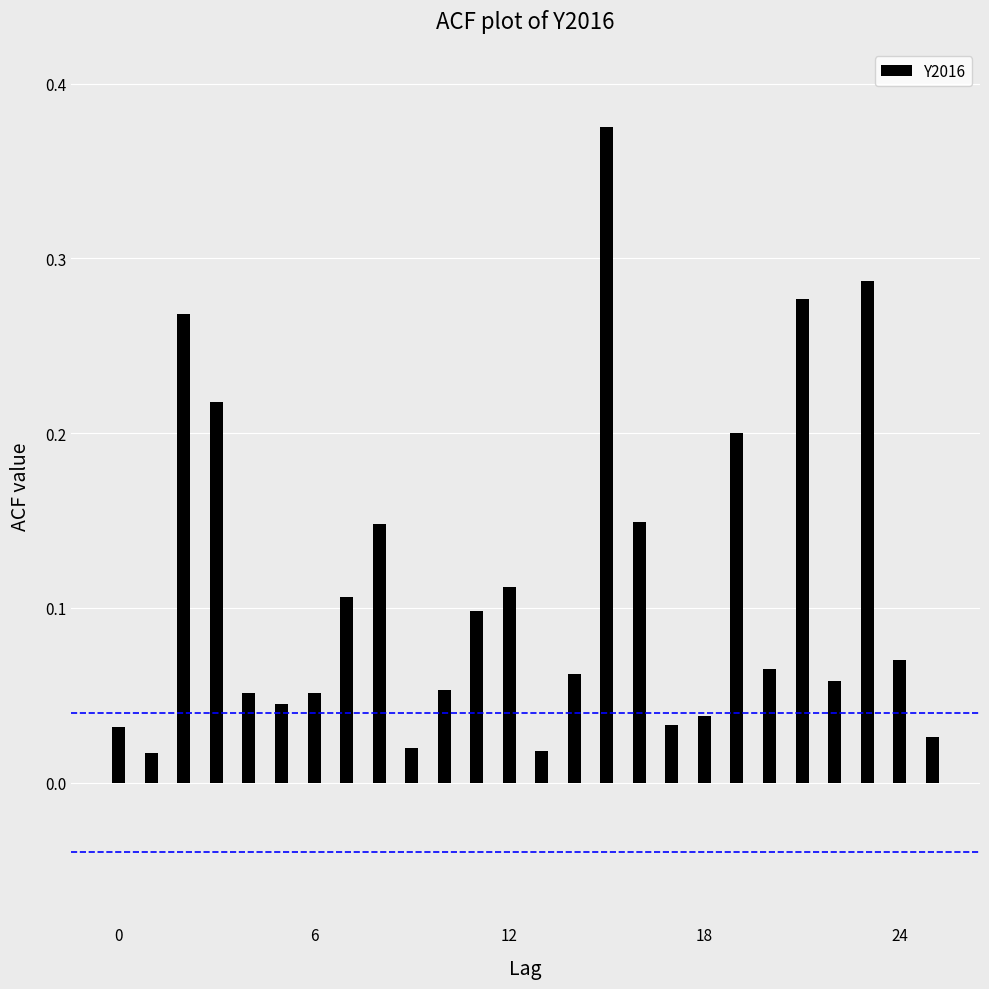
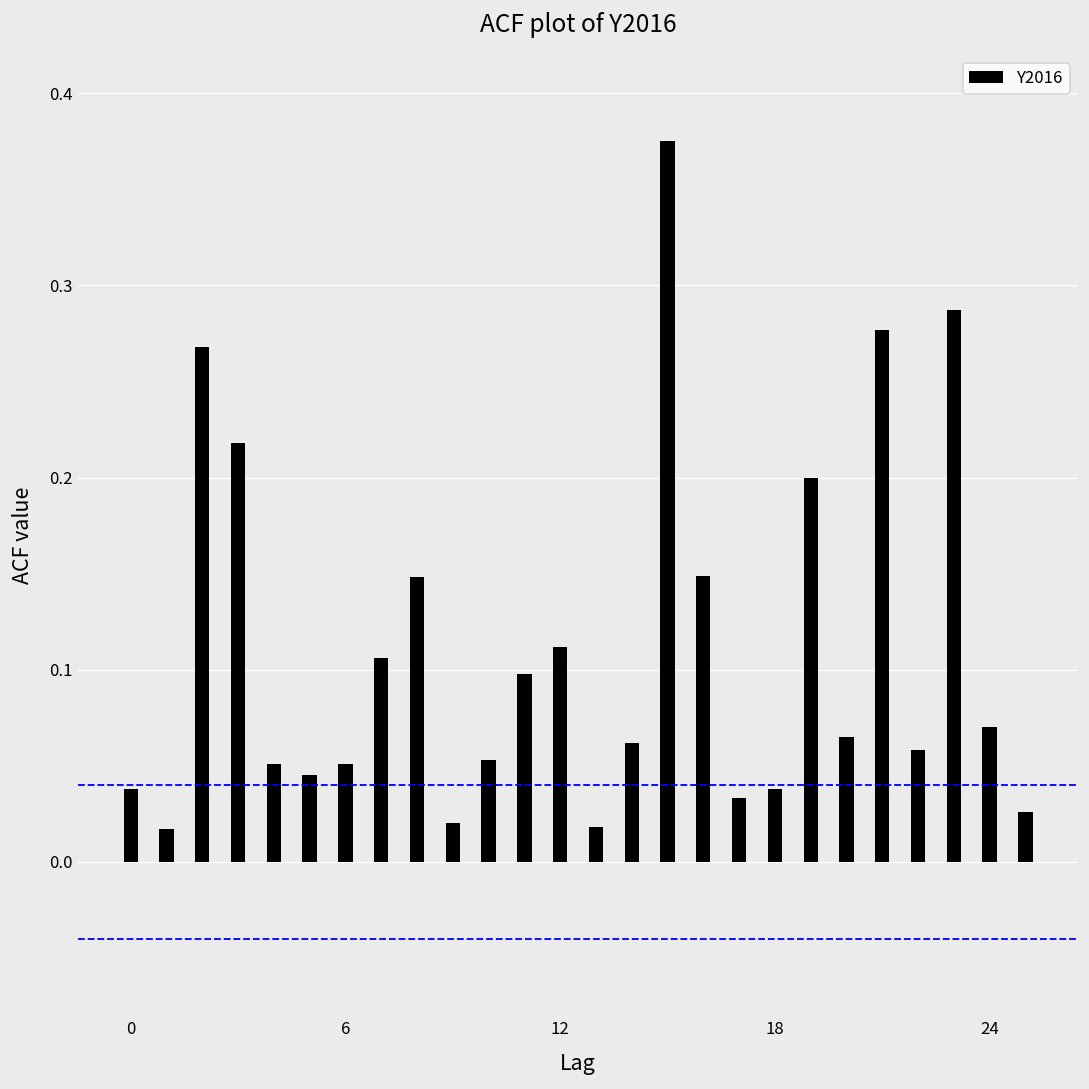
0: 0.032 -> 0.038
